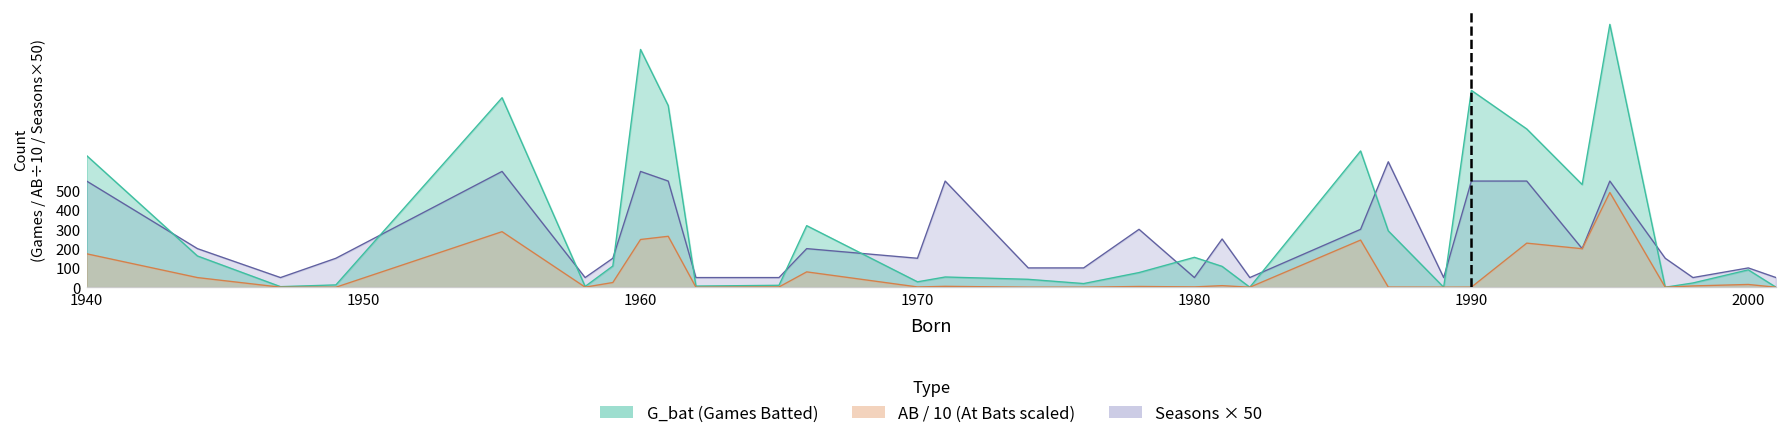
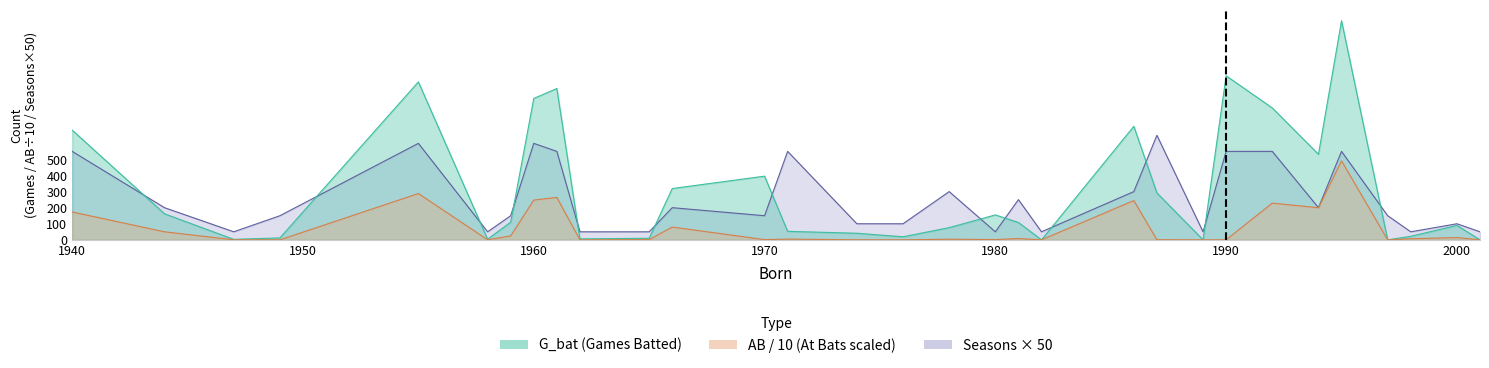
G_bat (Games Batted), 1960: 1230 -> 880
G_bat (Games Batted), 1970: 30 -> 400
